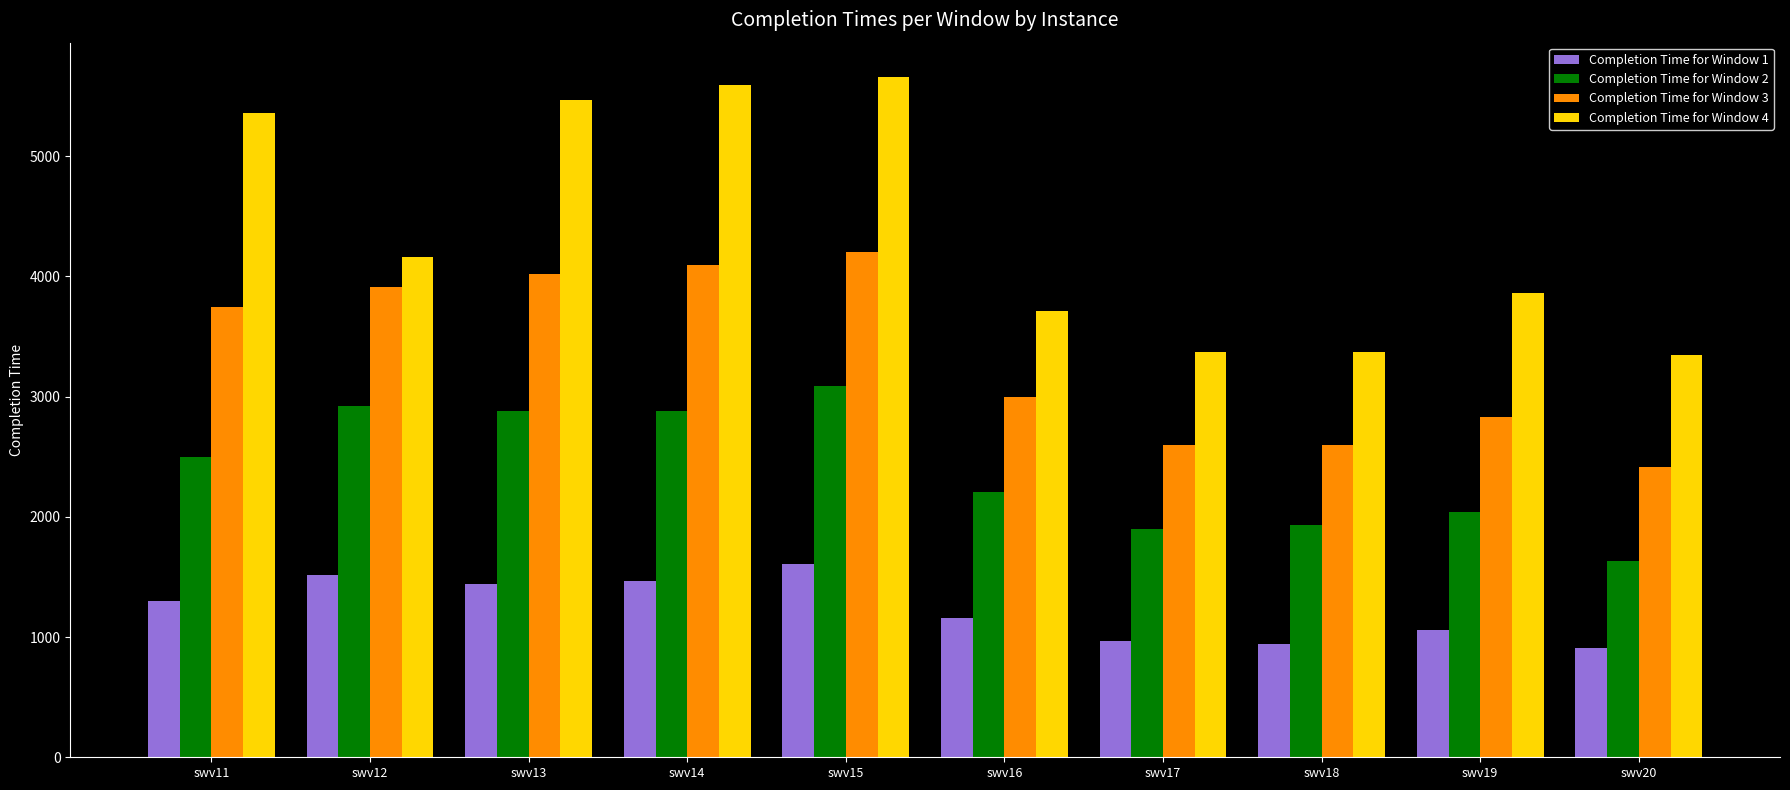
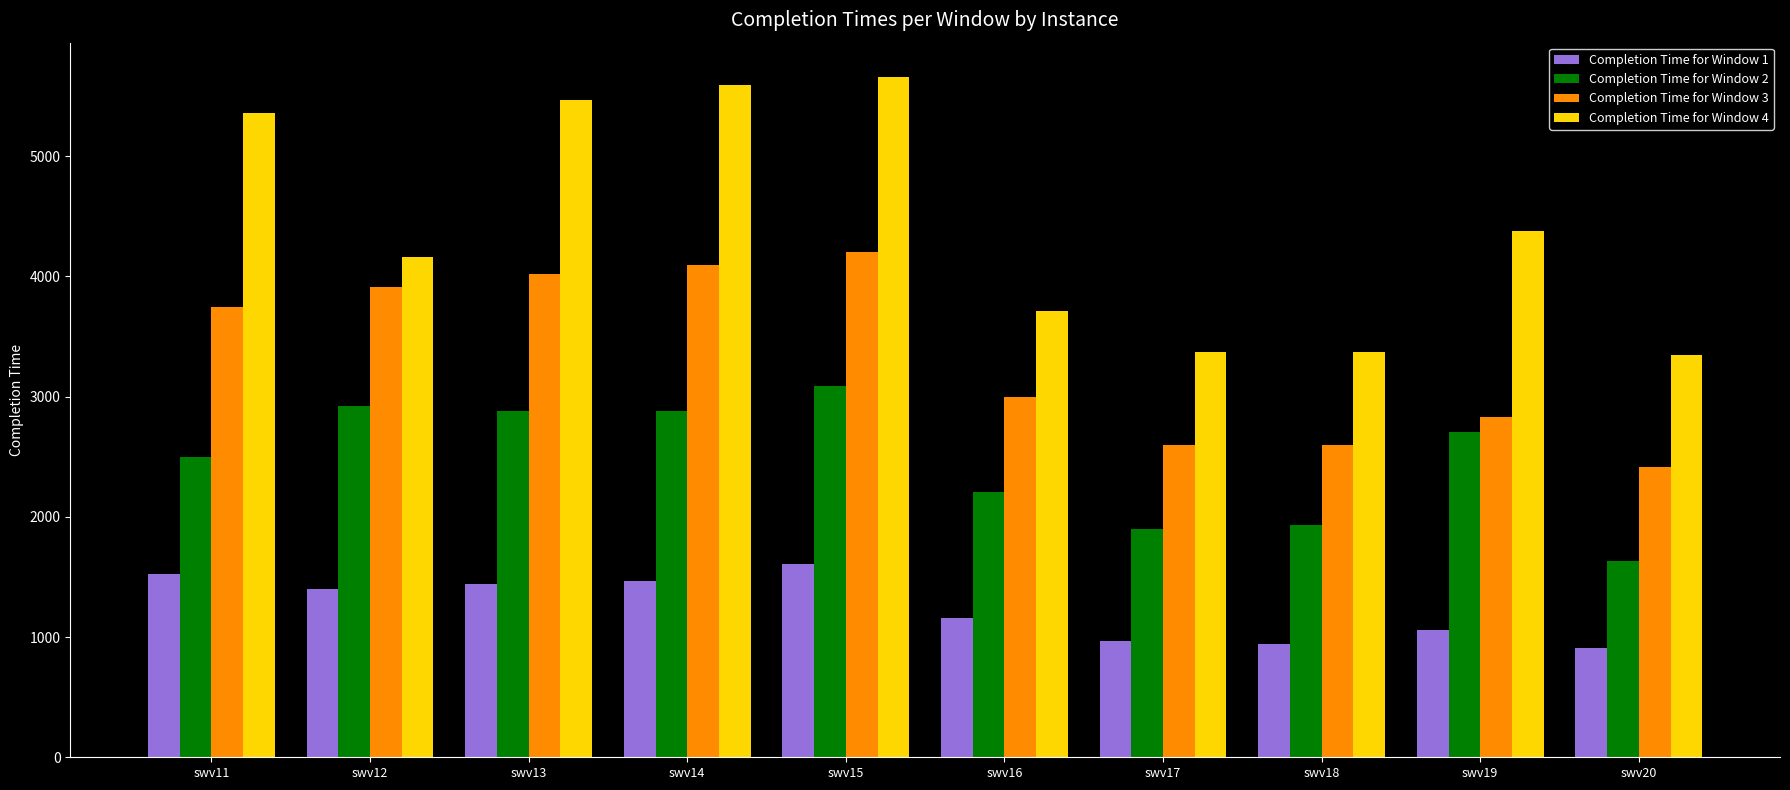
Completion Time for Window 1, swv11: 1300 -> 1520
Completion Time for Window 1, swv12: 1520 -> 1400
Completion Time for Window 2, swv19: 2040 -> 2710
Completion Time for Window 4, swv19: 3860 -> 4380
